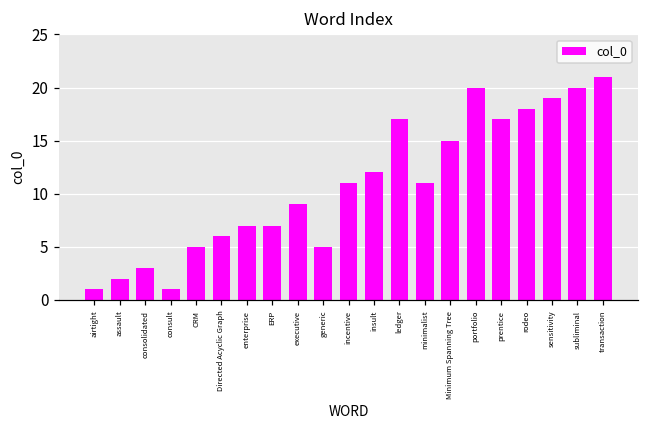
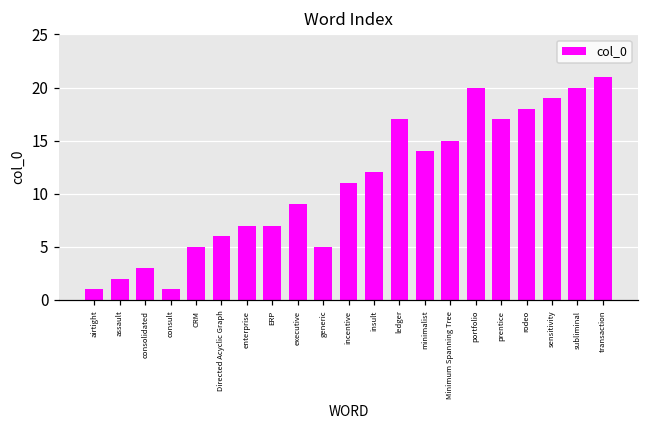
minimalist: 11 -> 14
